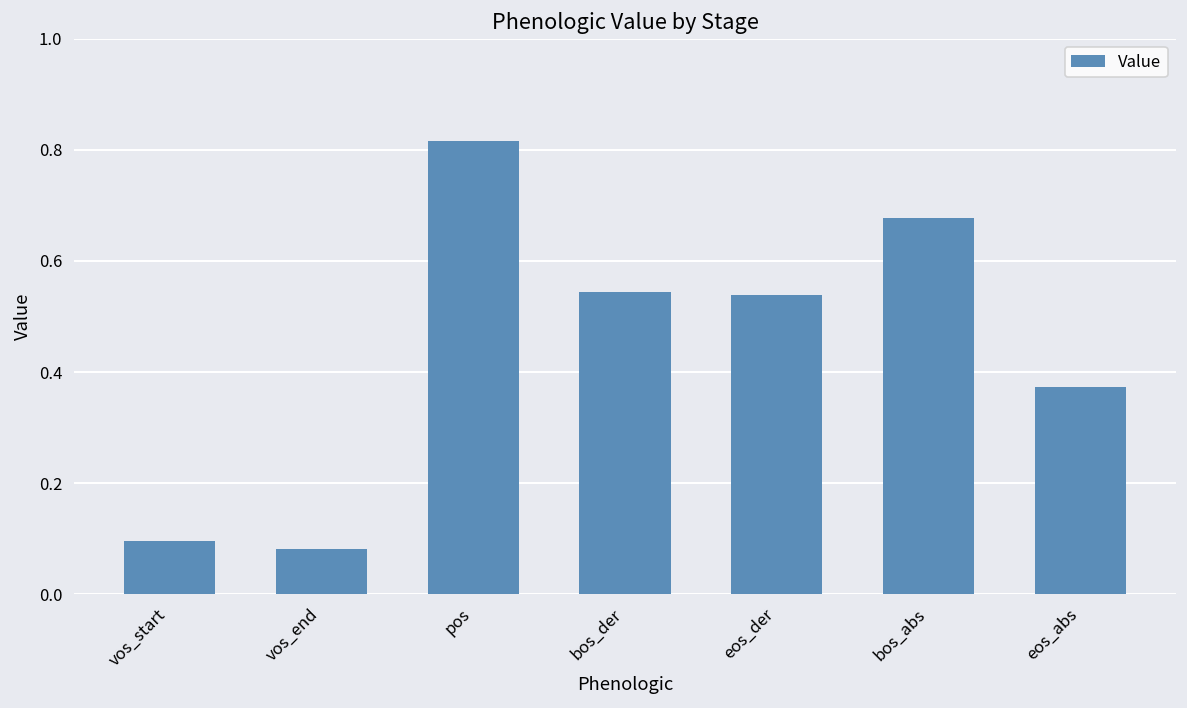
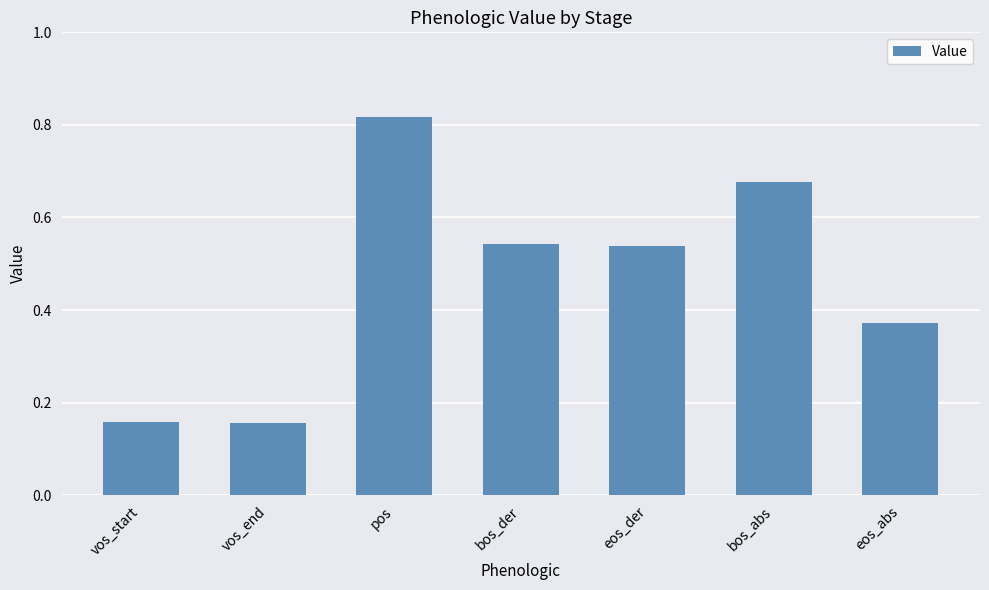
vos_start: 0.10 -> 0.16
vos_end: 0.08 -> 0.16
